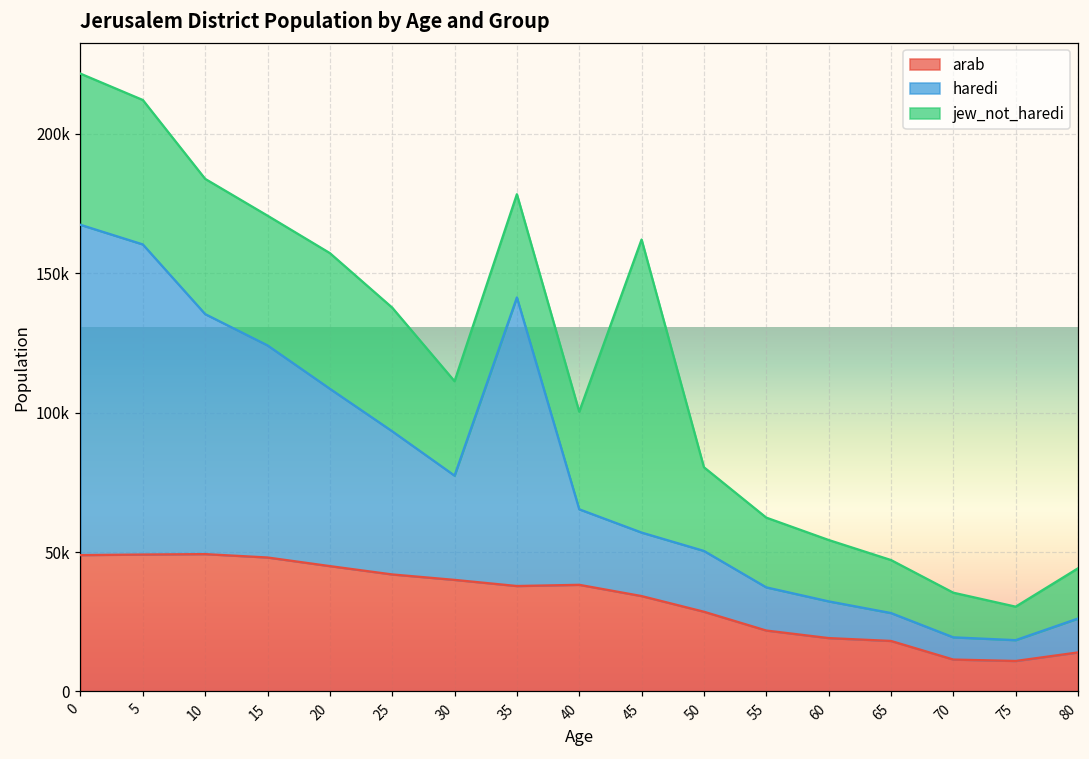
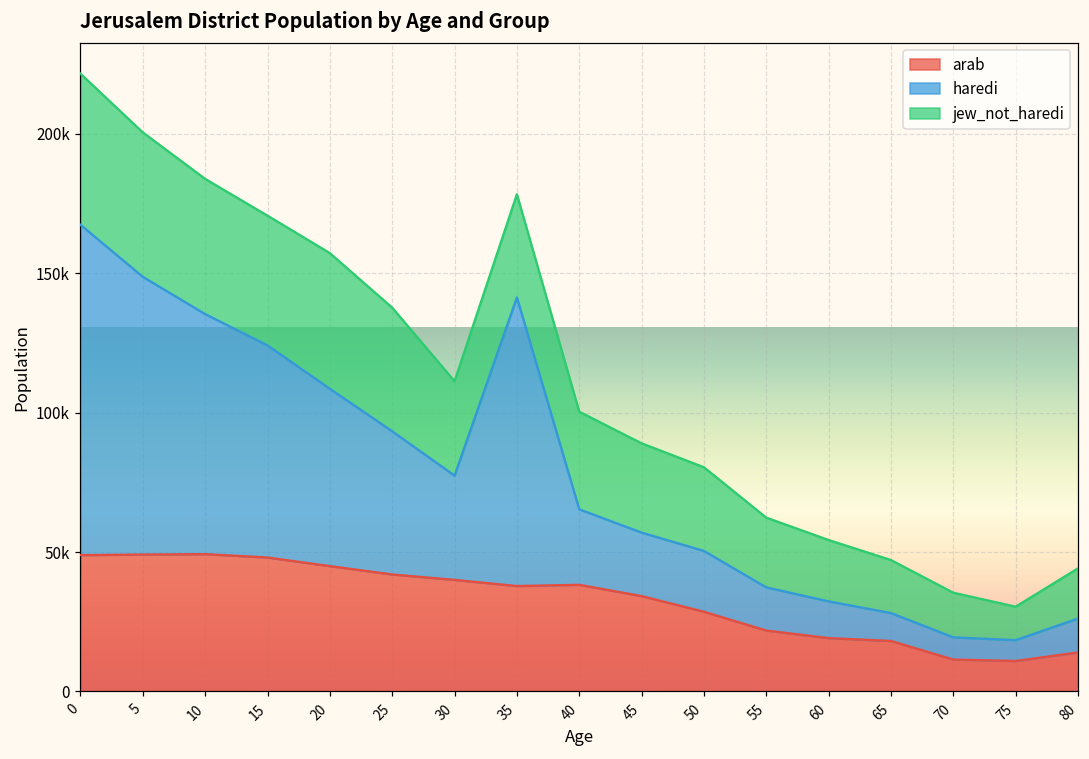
haredi, 5: 111000 -> 100000
jew_not_haredi, 45: 105000 -> 32000
